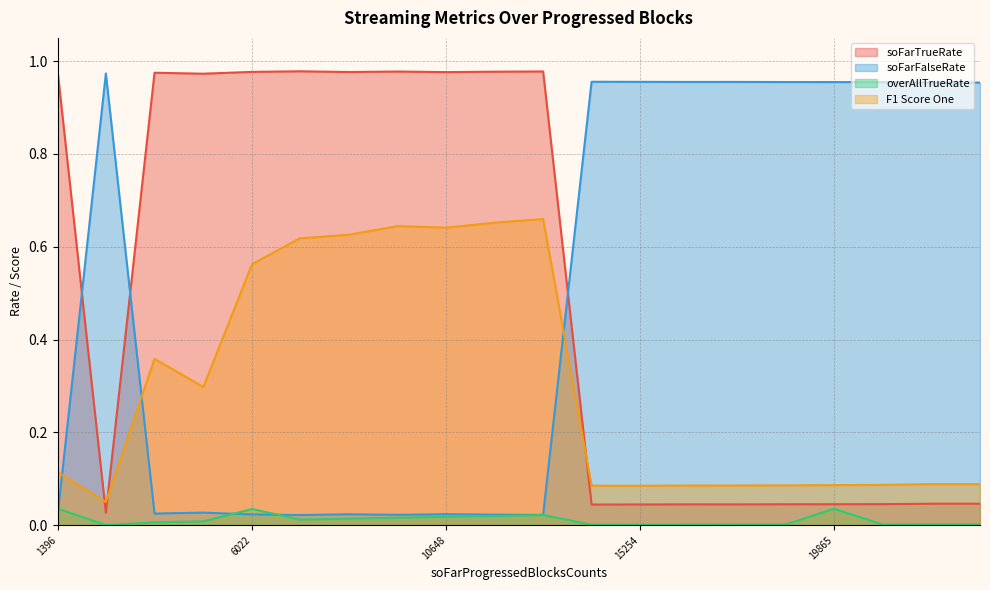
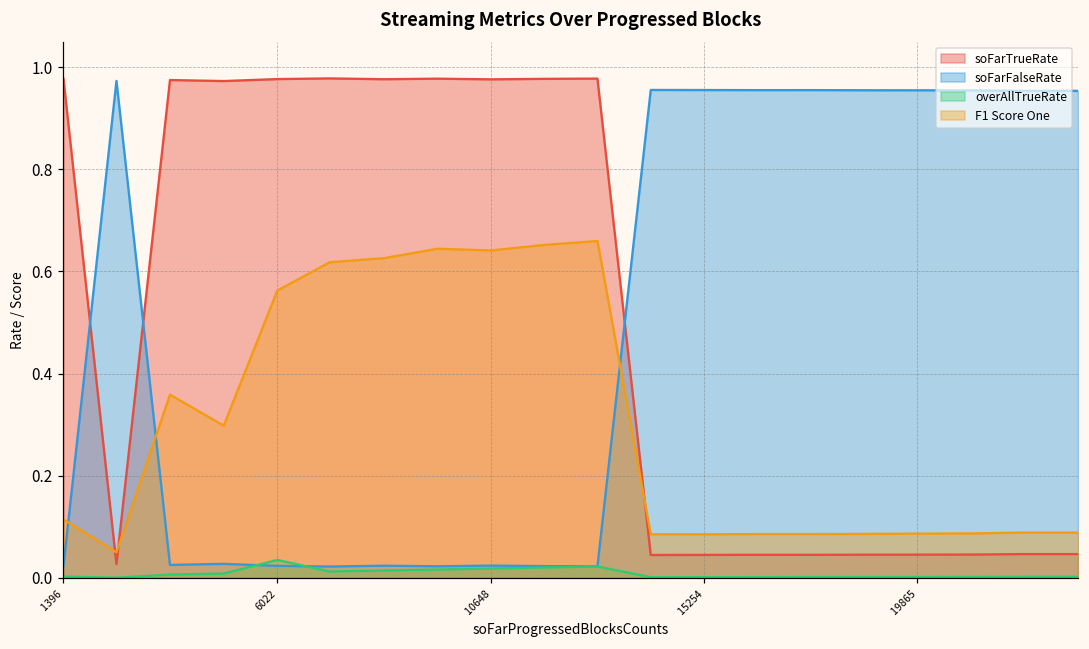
overAllTrueRate, 1396: 0.04 -> 0.00
overAllTrueRate, 19865: 0.04 -> 0.00
